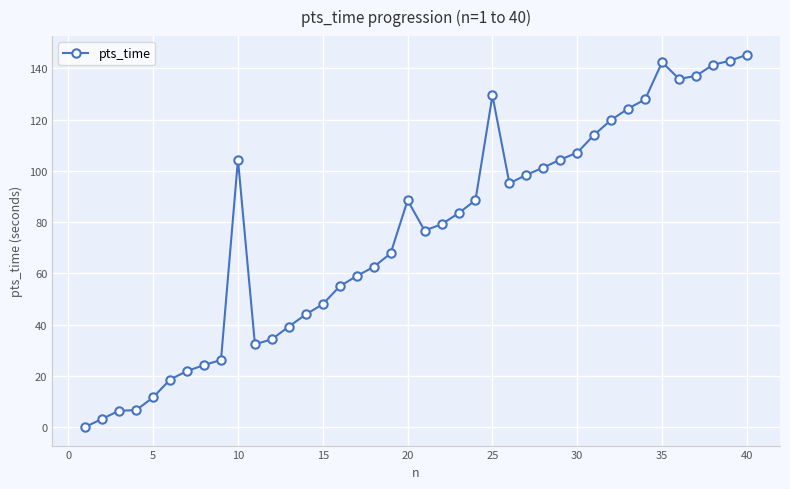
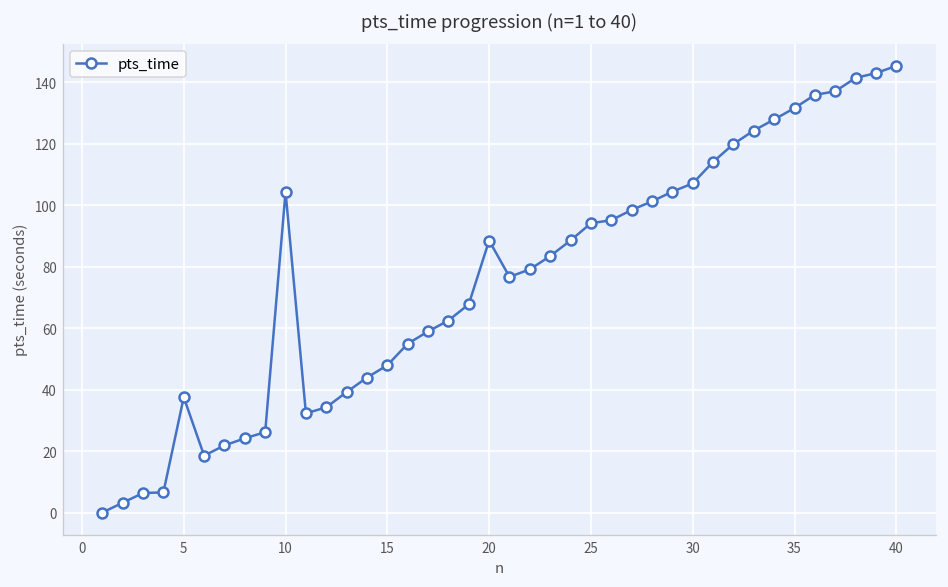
5: 12 -> 38
25: 129 -> 94
35: 142 -> 132
